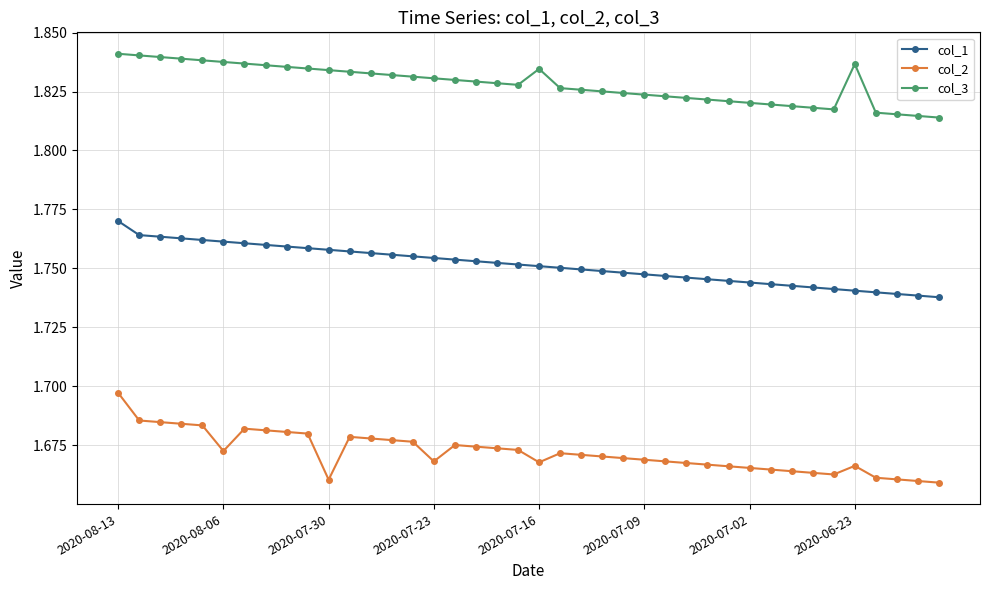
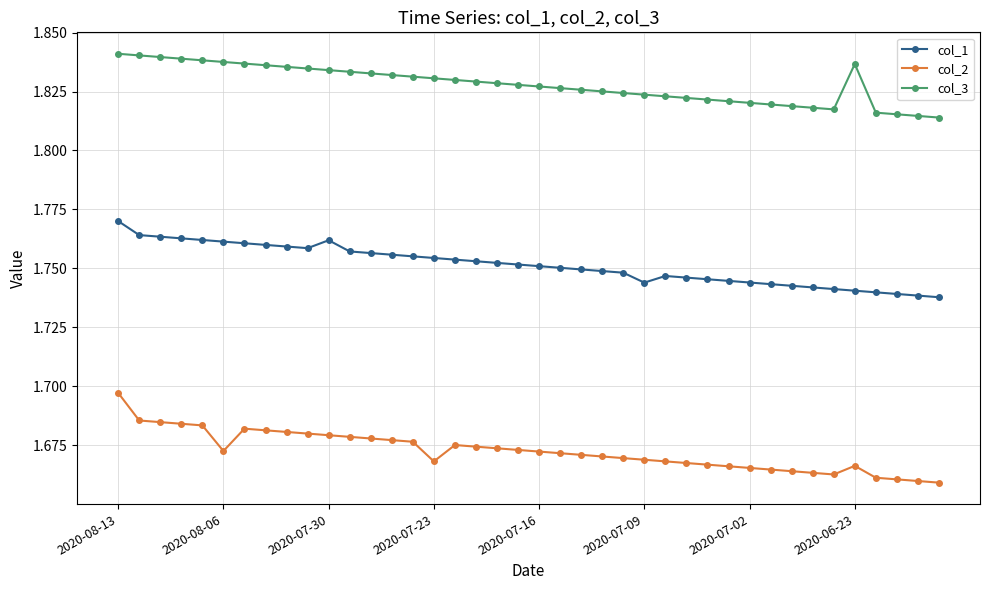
col_1, 2020-07-30: 1.758 -> 1.762
col_2, 2020-07-30: 1.660 -> 1.679
col_2, 2020-07-16: 1.668 -> 1.672
col_3, 2020-07-16: 1.835 -> 1.827
col_1, 2020-07-09: 1.747 -> 1.744
